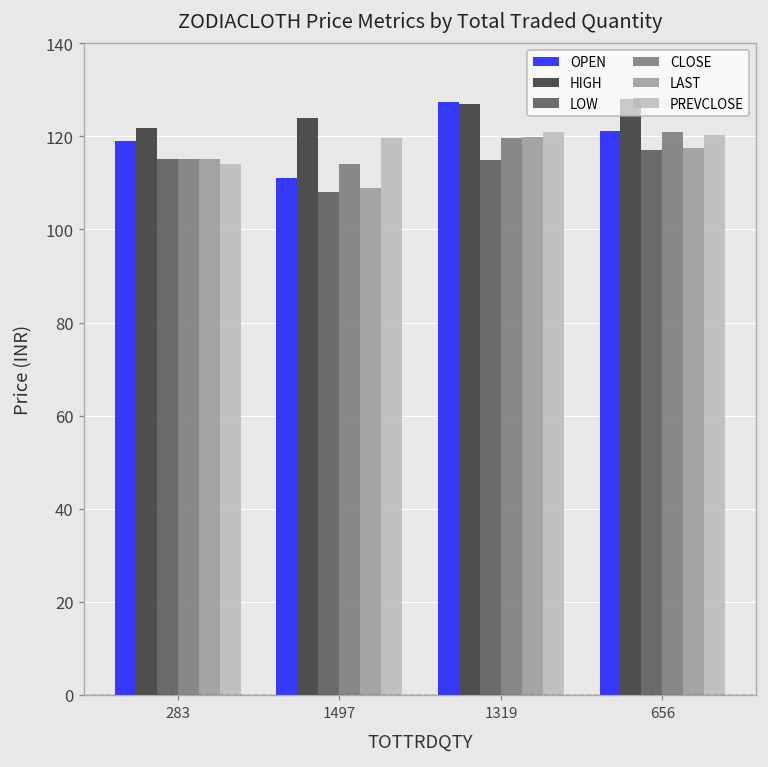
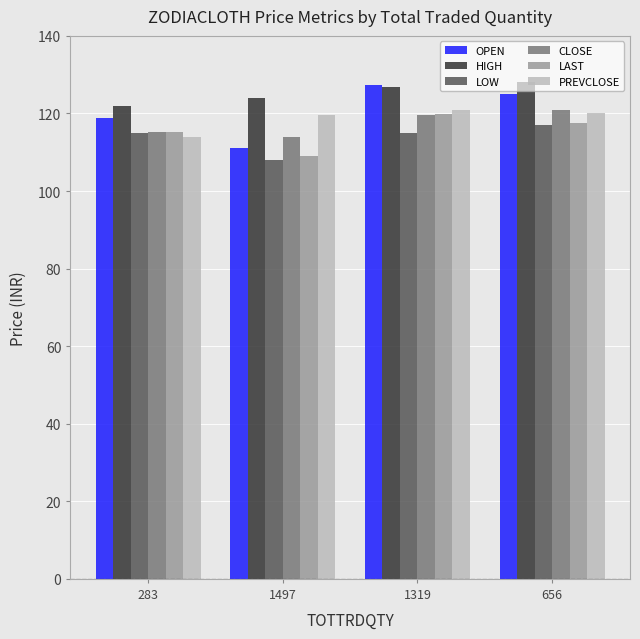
OPEN, 656: 121 -> 125
